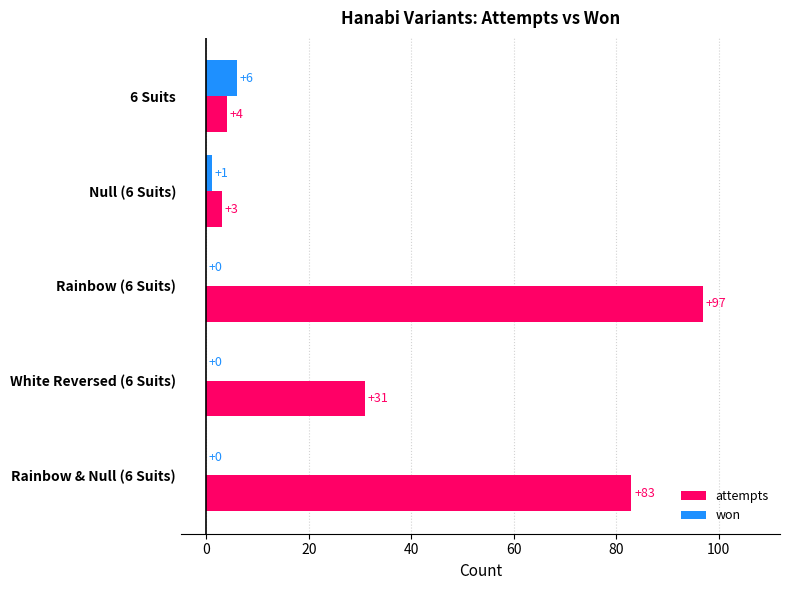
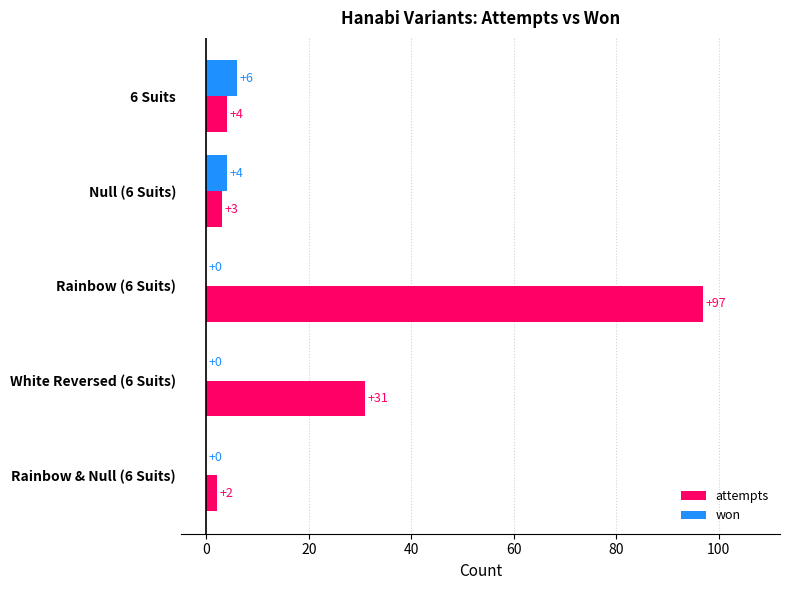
won, Null (6 Suits): +1 -> +4
attempts, Rainbow & Null (6 Suits): +83 -> +2
